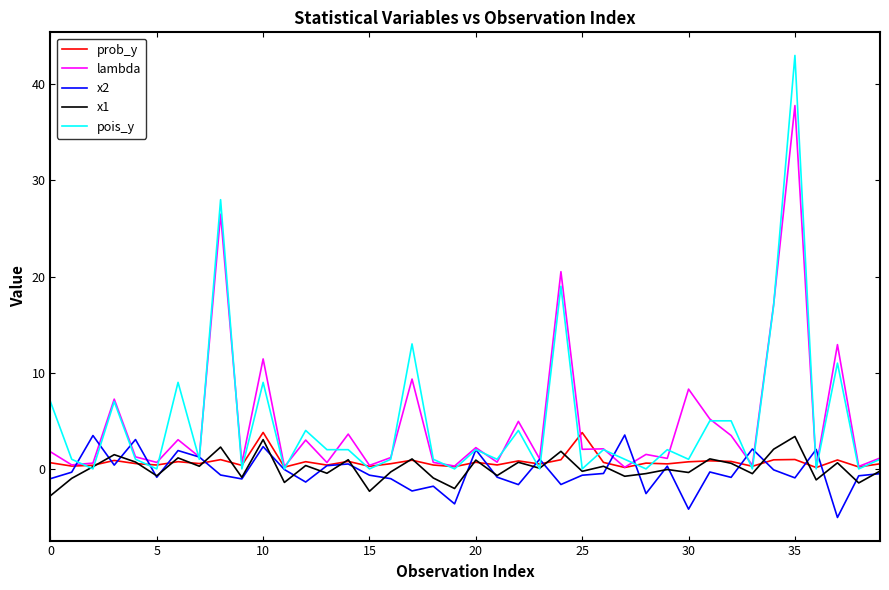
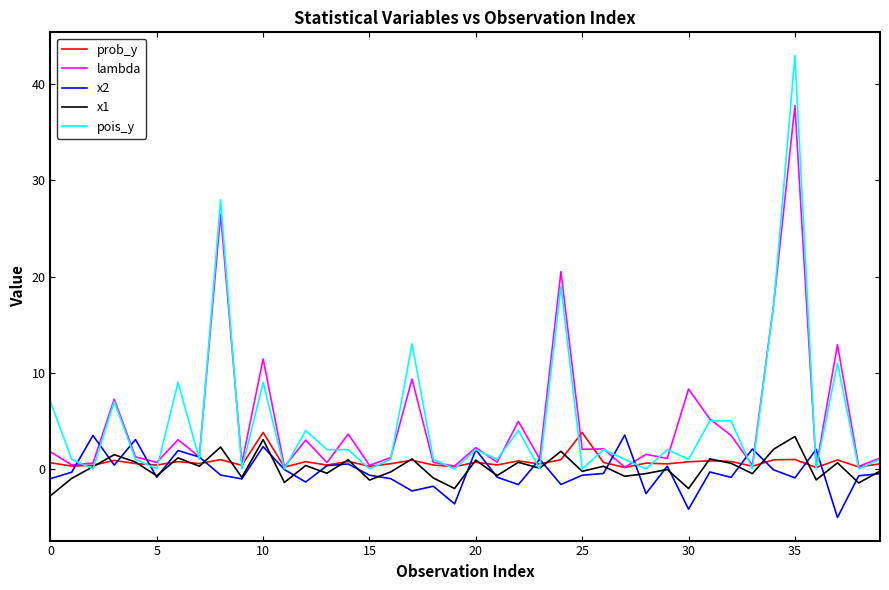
x1, 15: -2 -> -1
x1, 30: 0 -> -2
